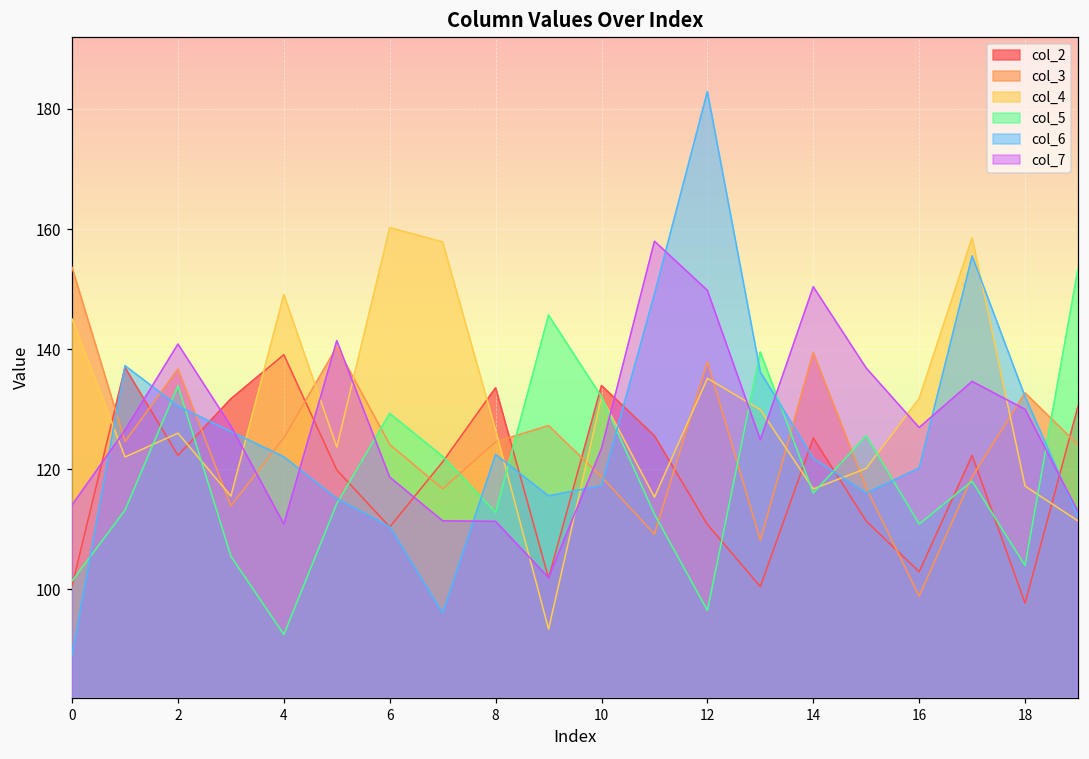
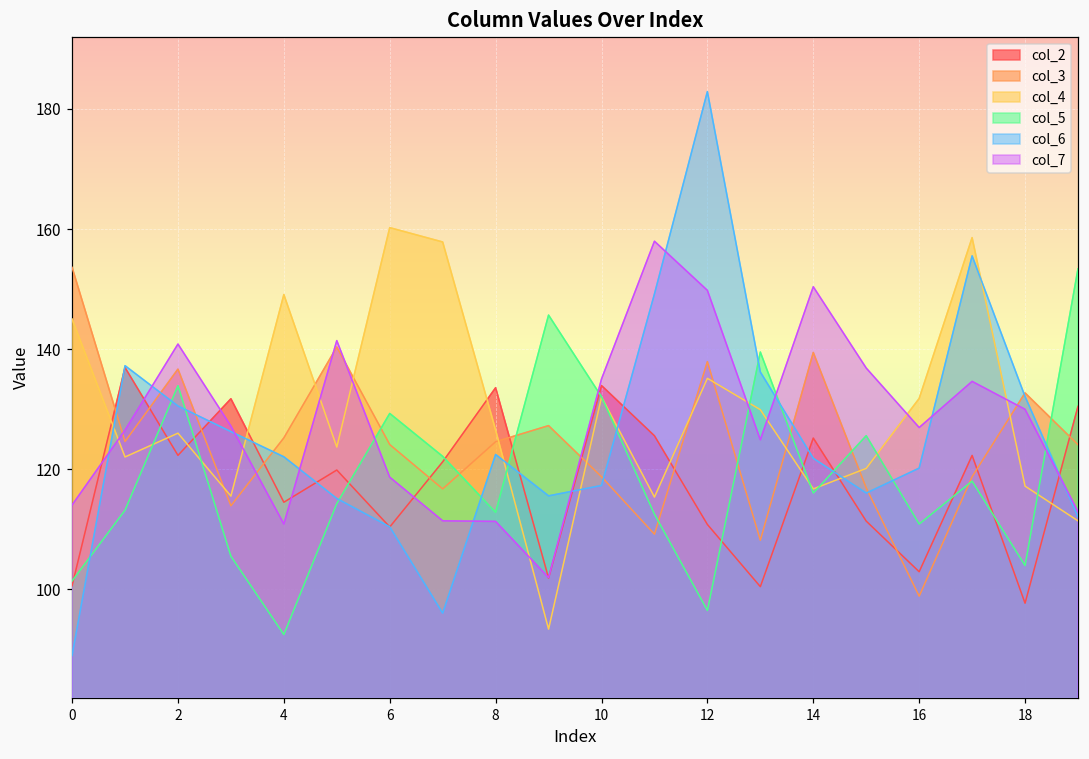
col_2, 4: 139 -> 115
col_7, 10: 123 -> 135
